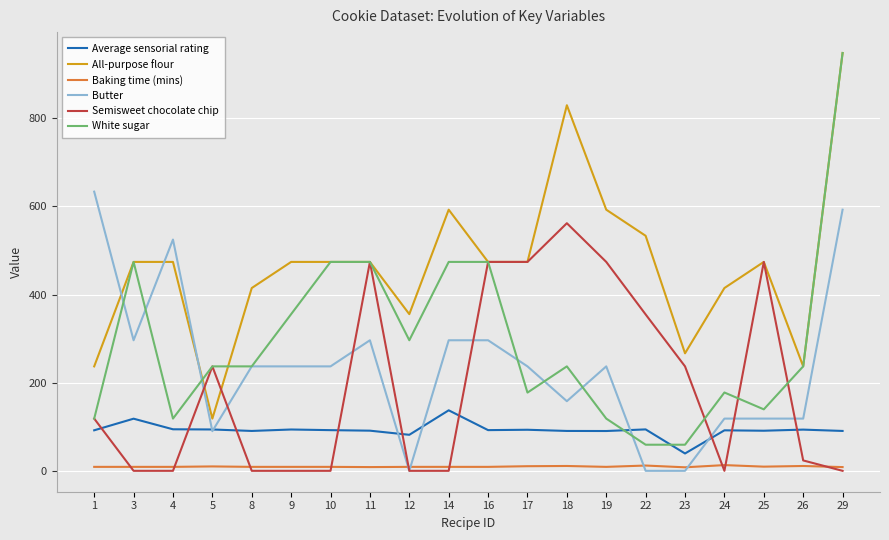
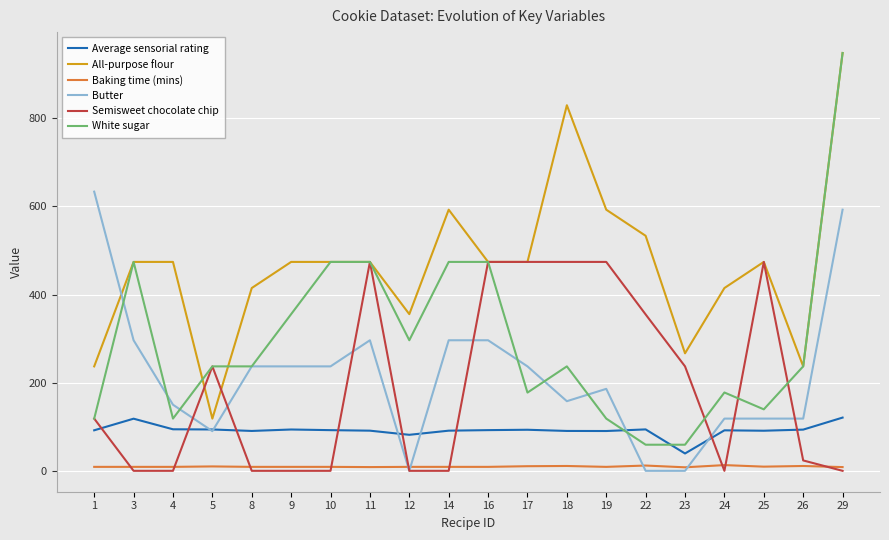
Butter, 4: 520 -> 150
Average sensorial rating, 14: 140 -> 90
Semisweet chocolate chip, 18: 560 -> 470
Butter, 19: 240 -> 190
Average sensorial rating, 29: 90 -> 120
